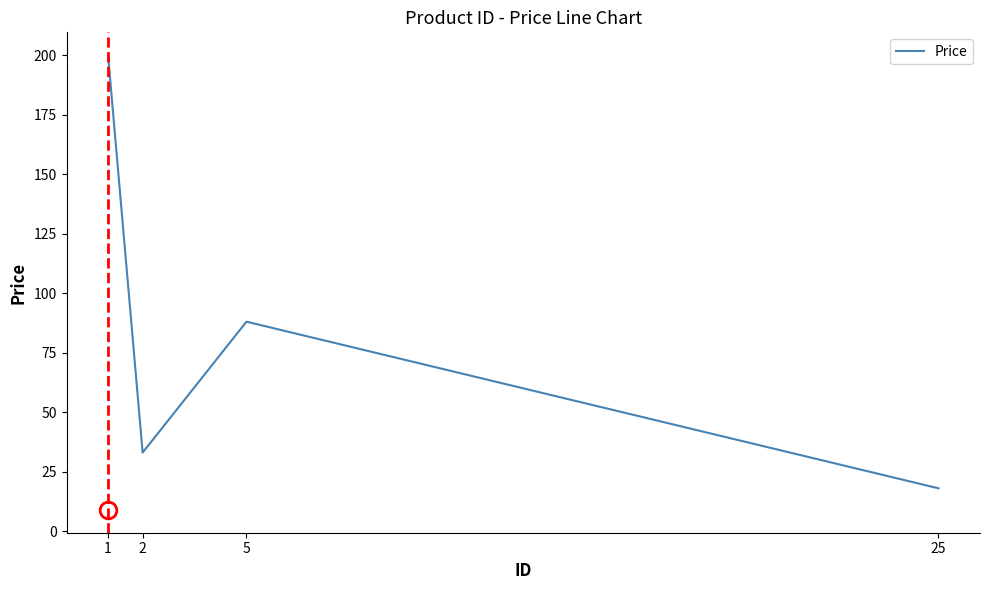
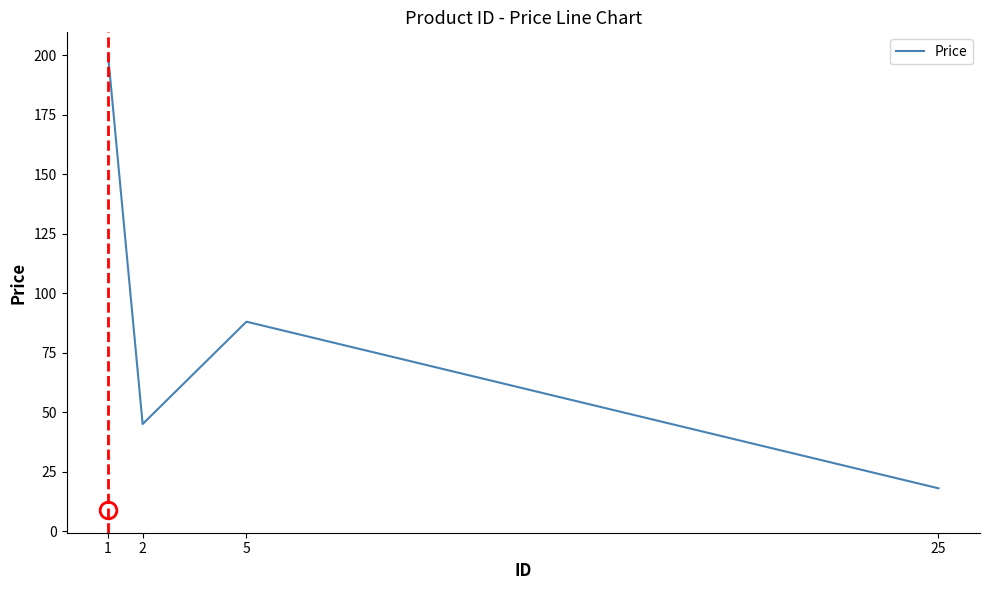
Price, 2: 33 -> 45
